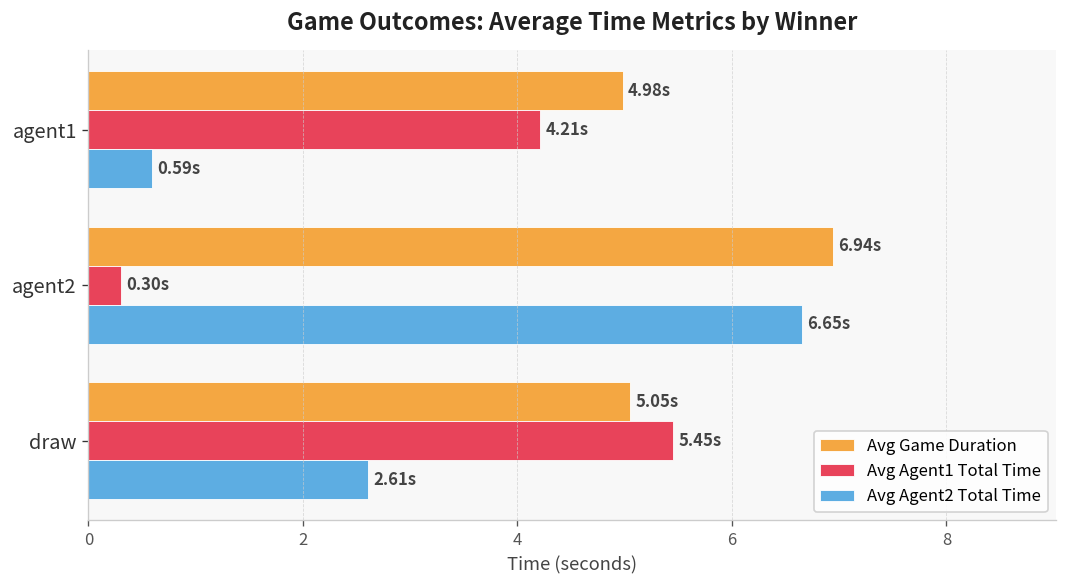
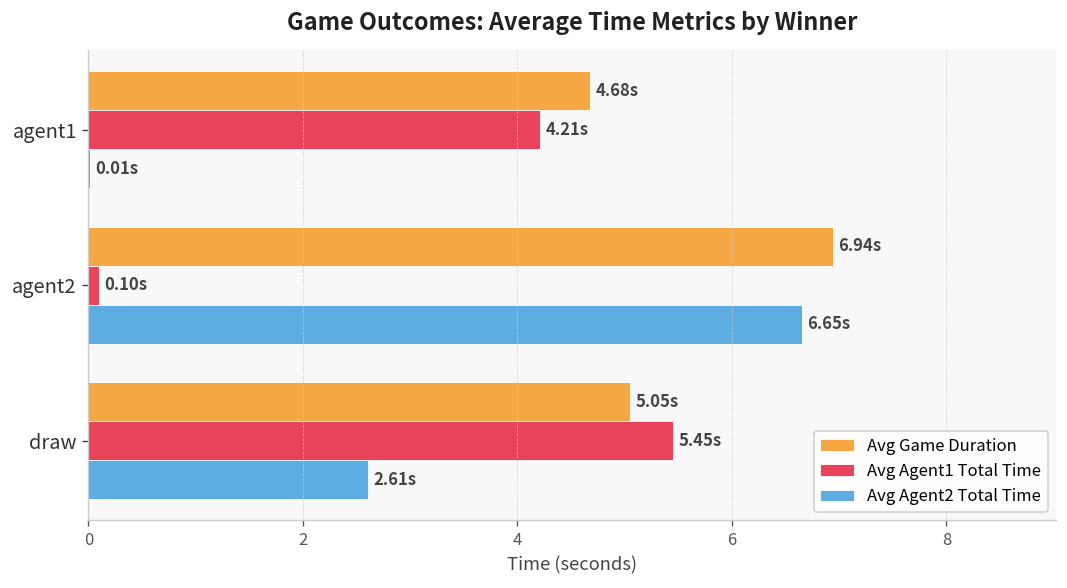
Avg Game Duration, agent1: 4.98s -> 4.68s
Avg Agent2 Total Time, agent1: 0.59s -> 0.01s
Avg Agent1 Total Time, agent2: 0.30s -> 0.10s
